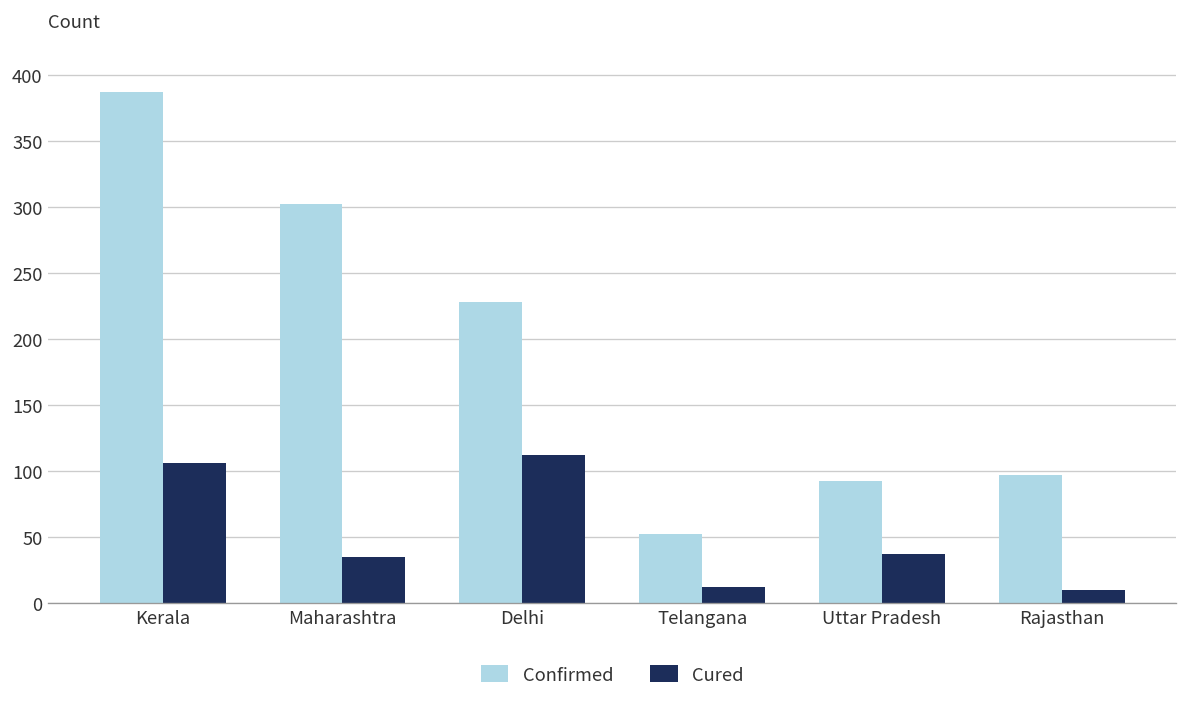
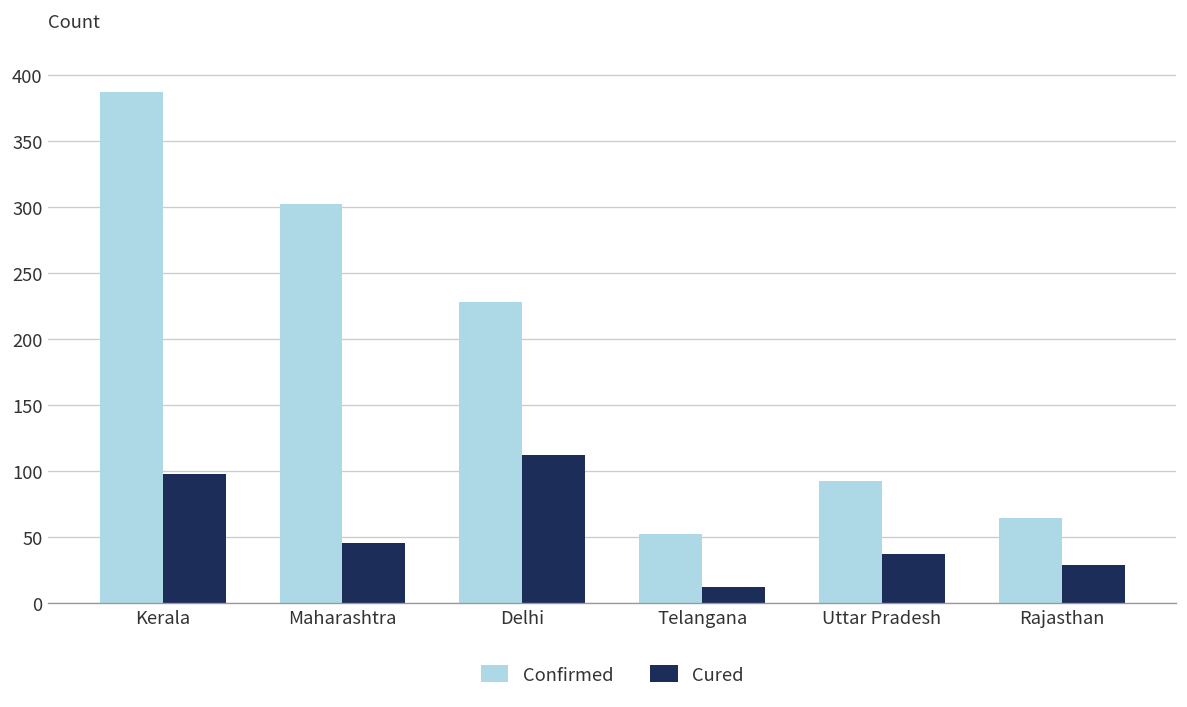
Cured, Kerala: 106 -> 98
Cured, Maharashtra: 35 -> 45
Confirmed, Rajasthan: 97 -> 64
Cured, Rajasthan: 10 -> 29
